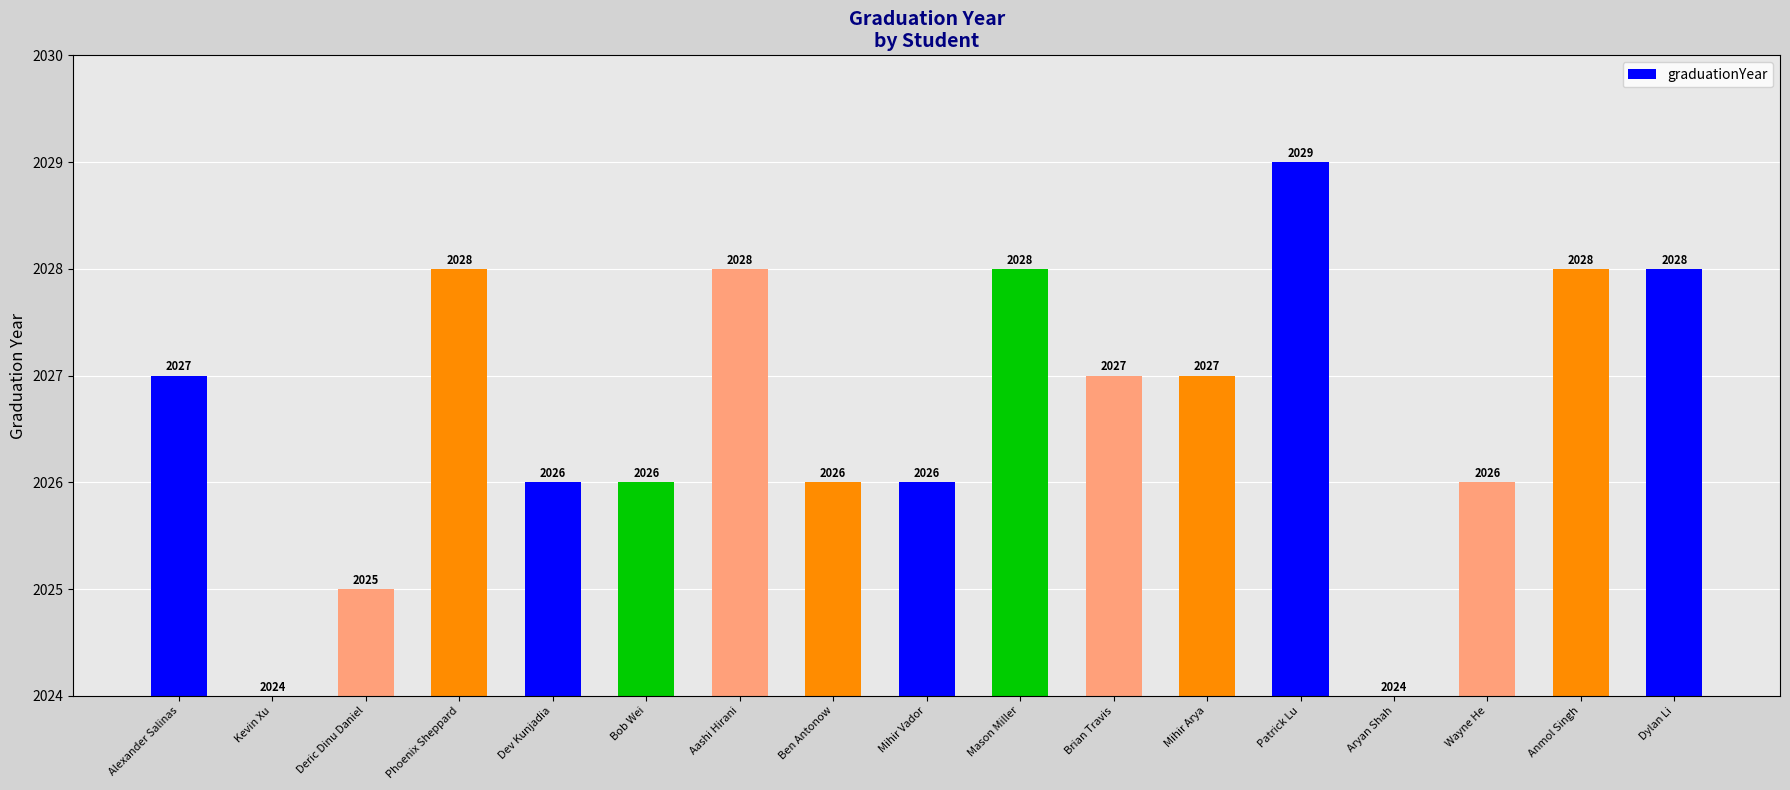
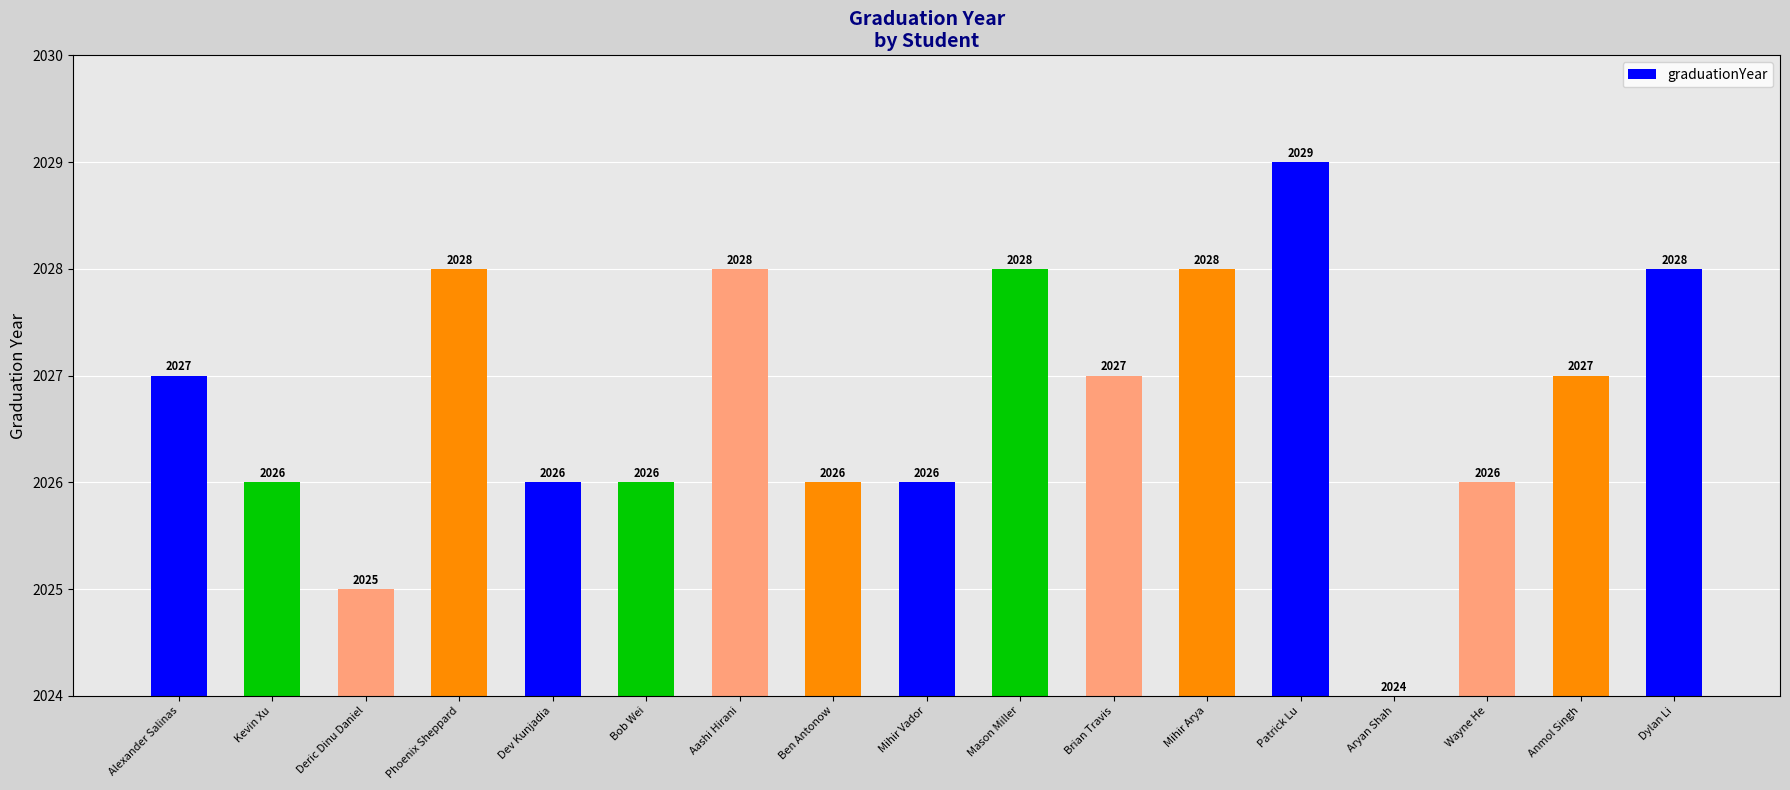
Kevin Xu: 2024 -> 2026
Mihir Arya: 2027 -> 2028
Anmol Singh: 2028 -> 2027
